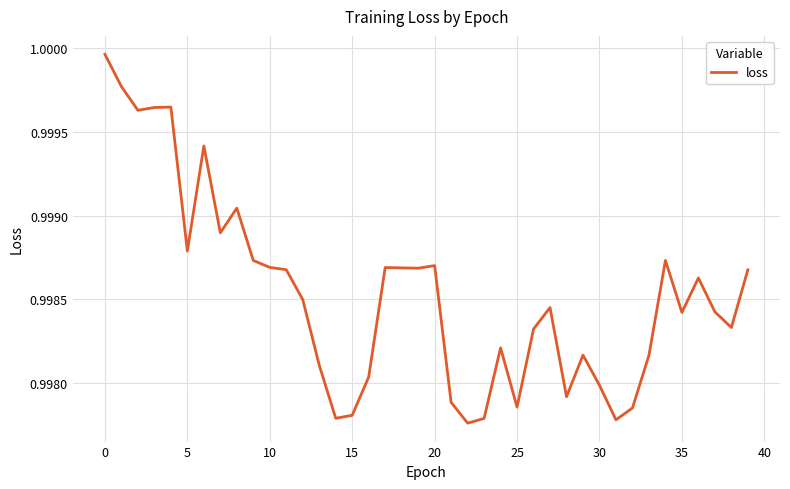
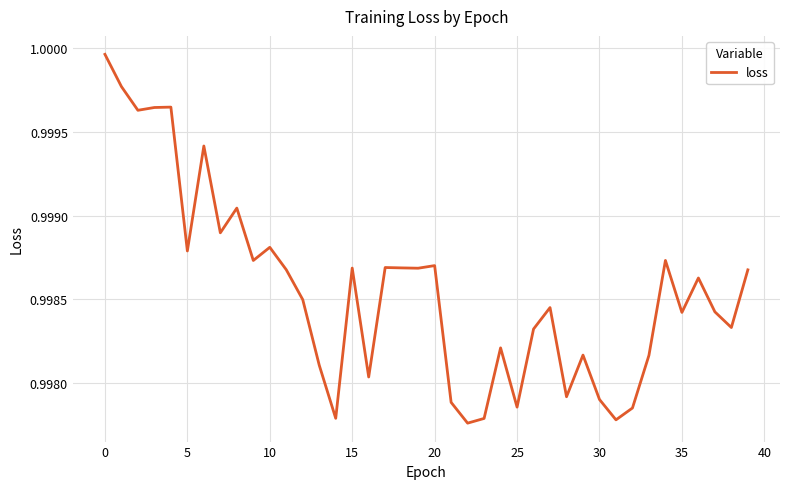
10: 0.99869 -> 0.99881
15: 0.99781 -> 0.99869
30: 0.99799 -> 0.99790
